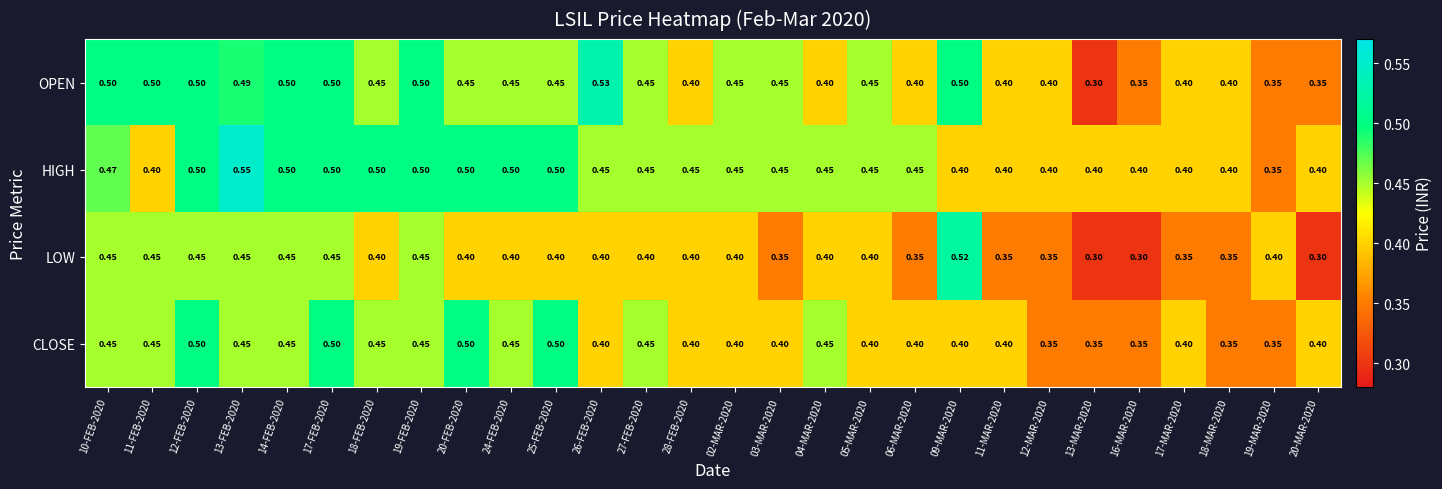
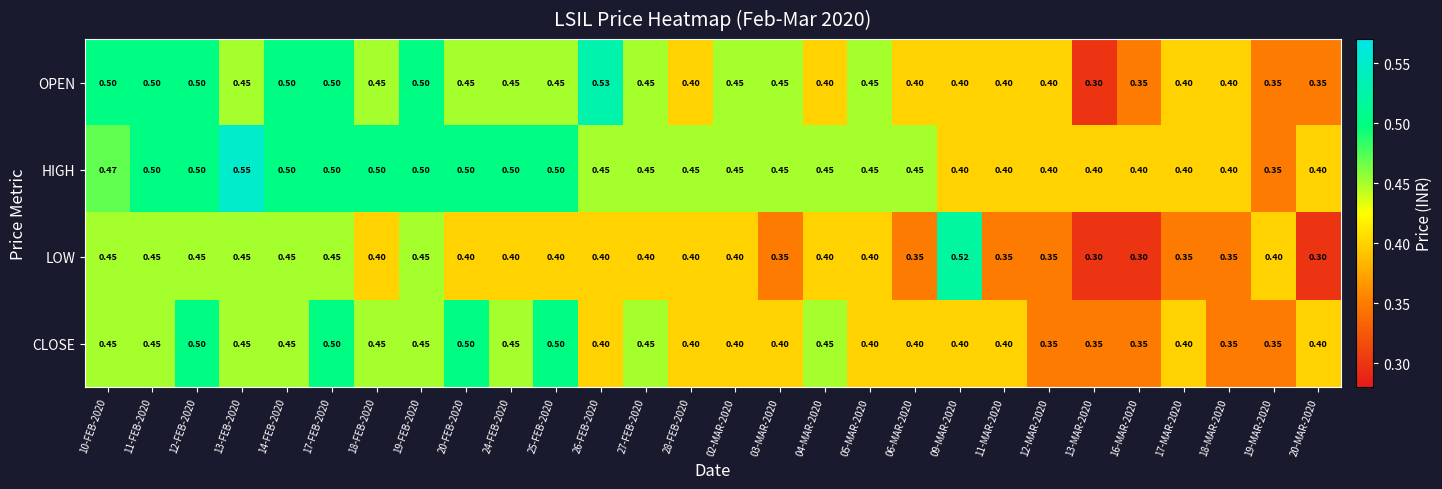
OPEN, 13-FEB-2020: 0.49 -> 0.45
OPEN, 09-MAR-2020: 0.50 -> 0.40
HIGH, 11-FEB-2020: 0.40 -> 0.50
